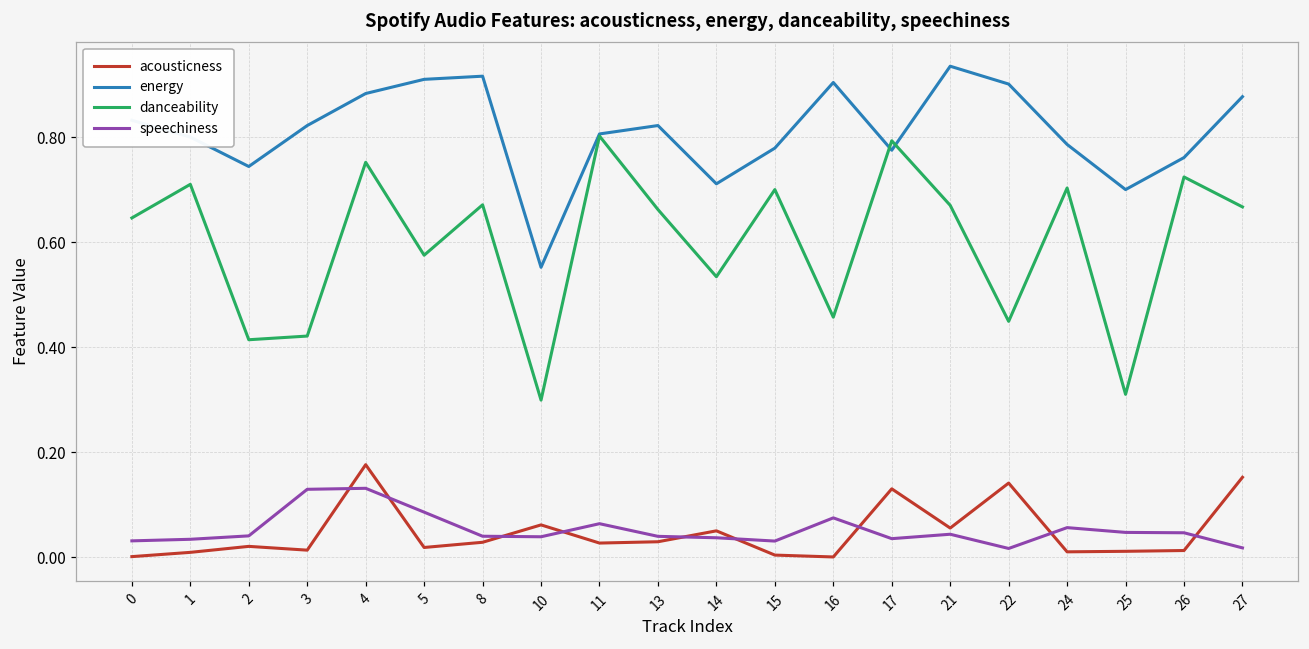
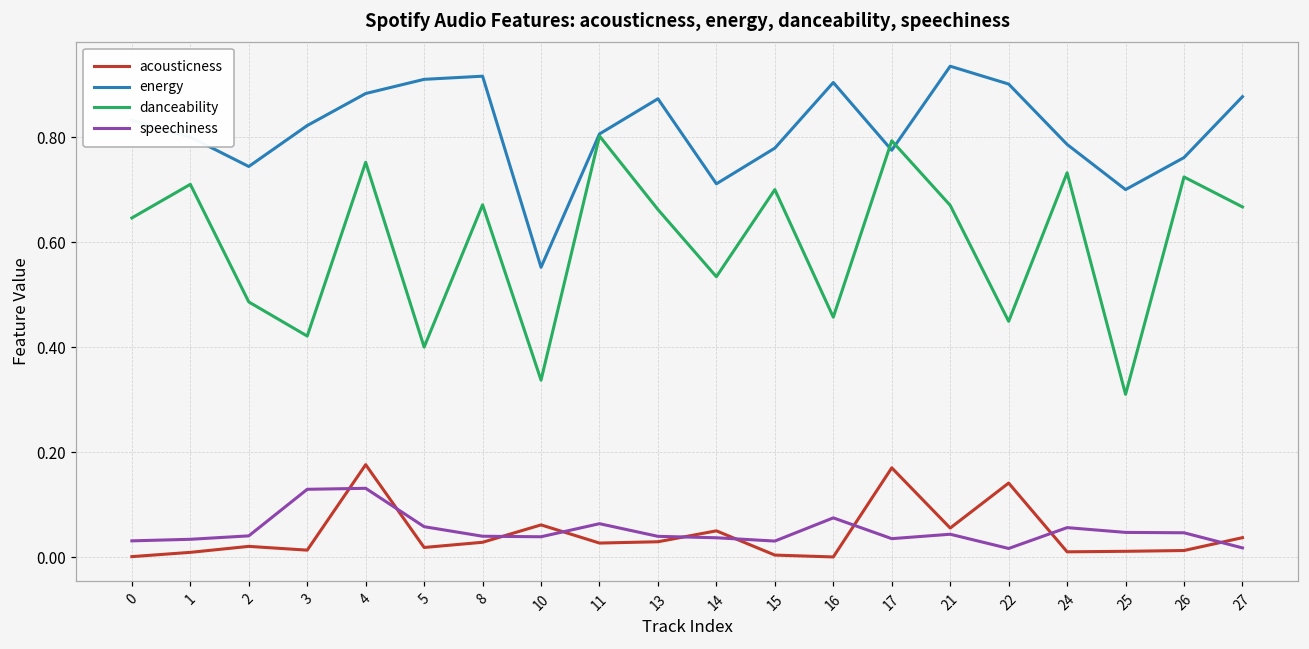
danceability, 2: 0.41 -> 0.49
danceability, 5: 0.58 -> 0.40
speechiness, 5: 0.09 -> 0.06
danceability, 10: 0.30 -> 0.34
energy, 13: 0.82 -> 0.87
acousticness, 17: 0.13 -> 0.17
danceability, 24: 0.70 -> 0.73
acousticness, 27: 0.15 -> 0.04
